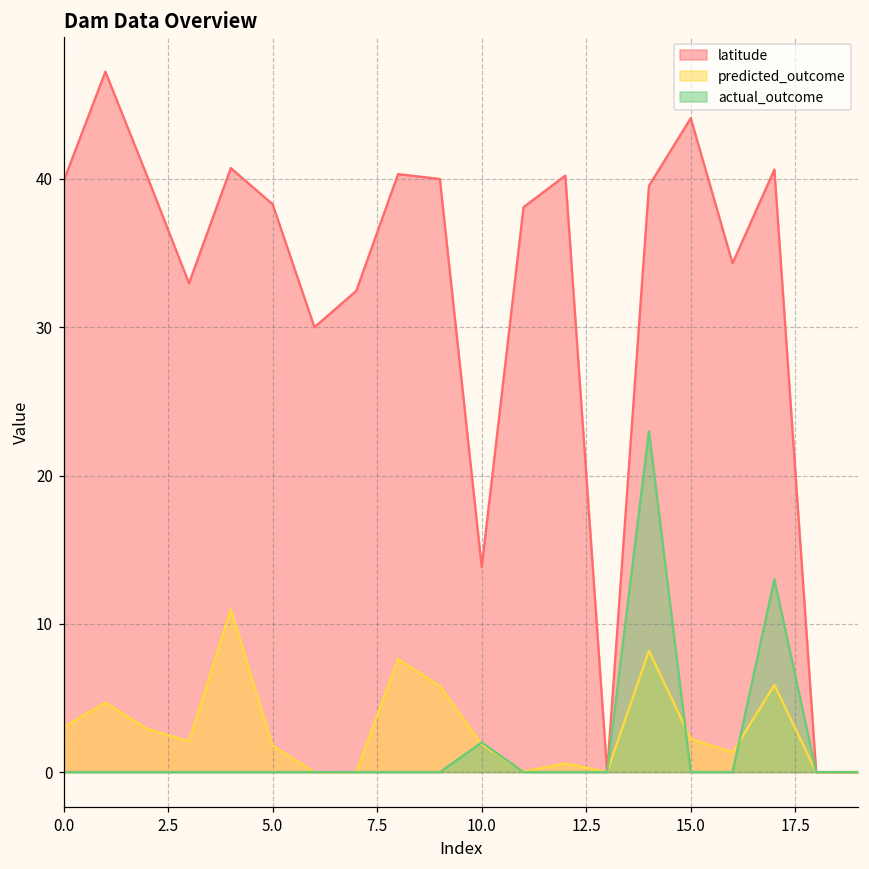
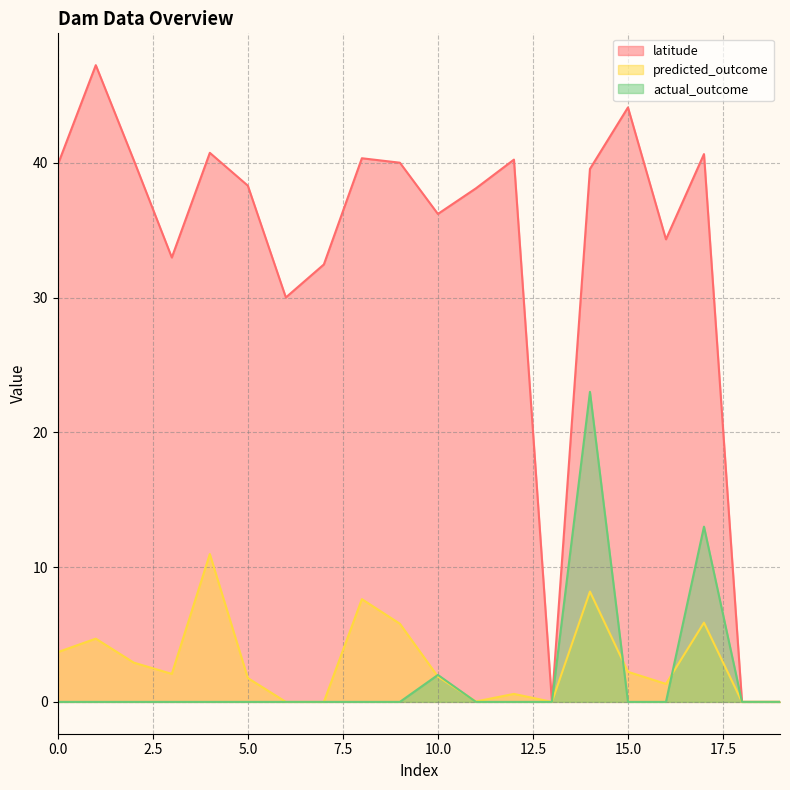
predicted_outcome, 0.0: 3.0 -> 3.7
latitude, 10.0: 13.8 -> 36.2
